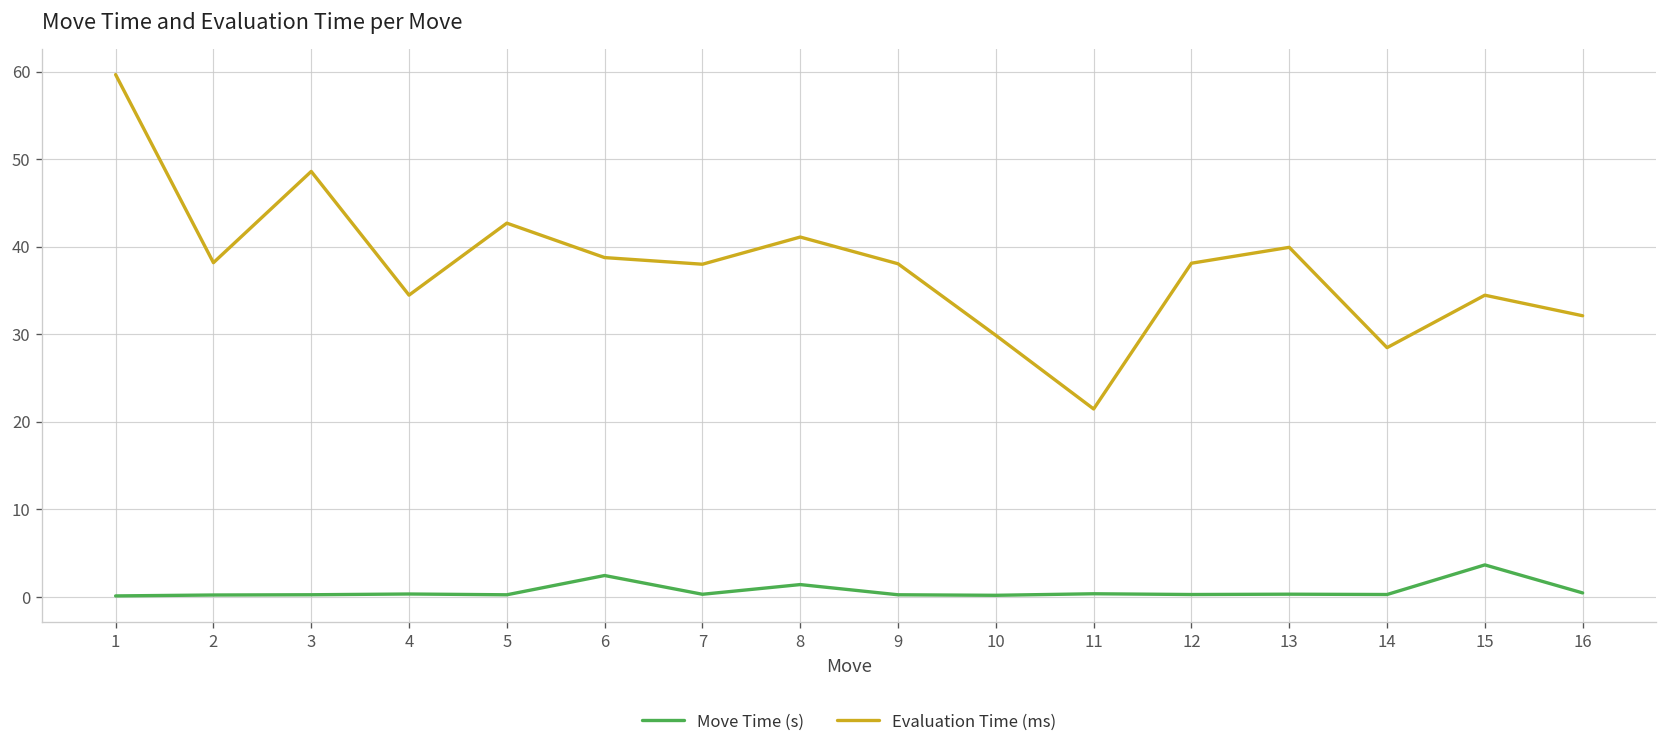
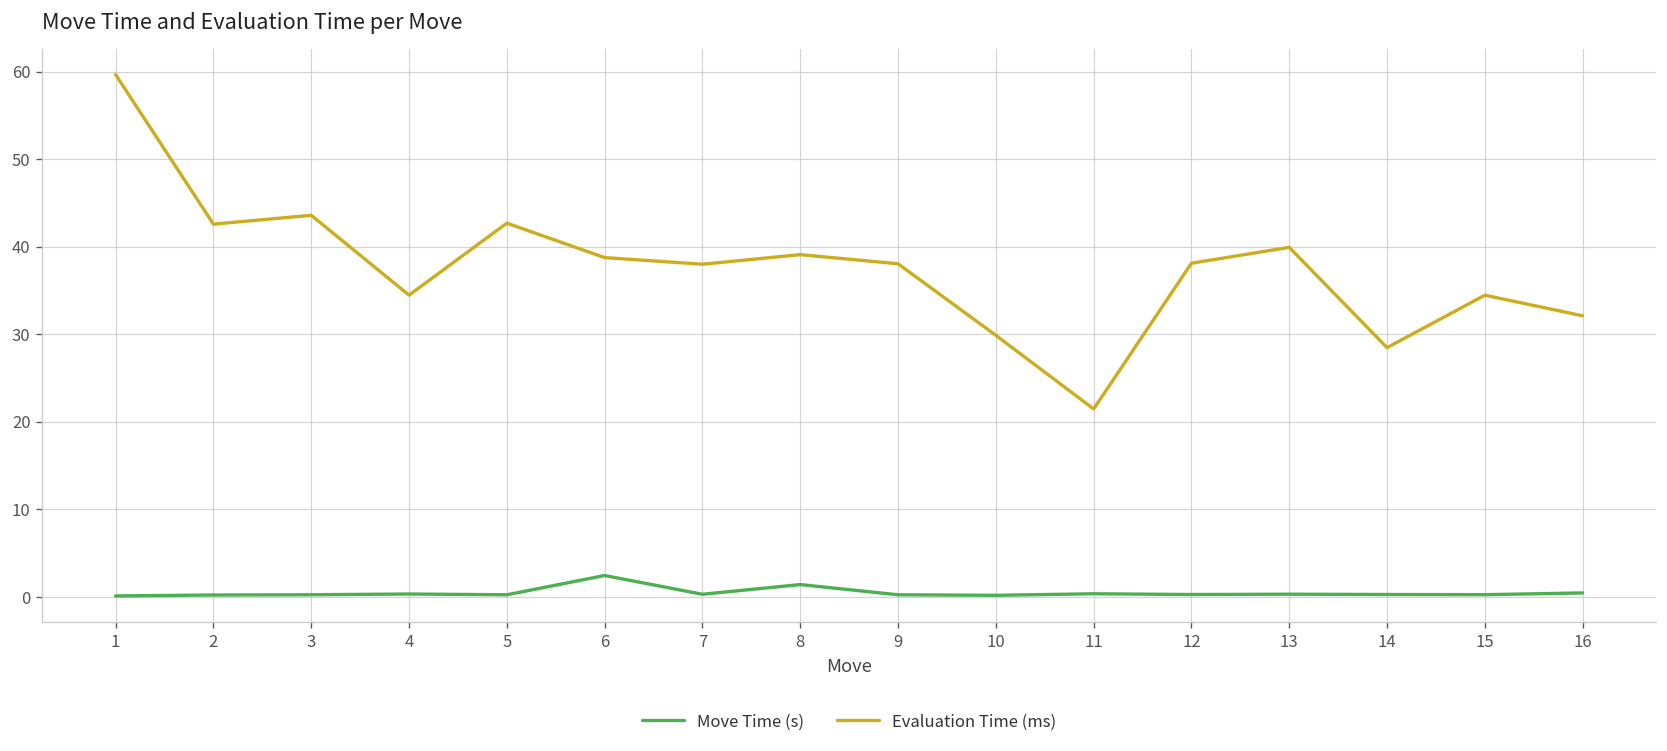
Evaluation Time (ms), 2: 38 -> 43
Evaluation Time (ms), 3: 49 -> 44
Evaluation Time (ms), 8: 41 -> 39
Move Time (s), 15: 4 -> 0
